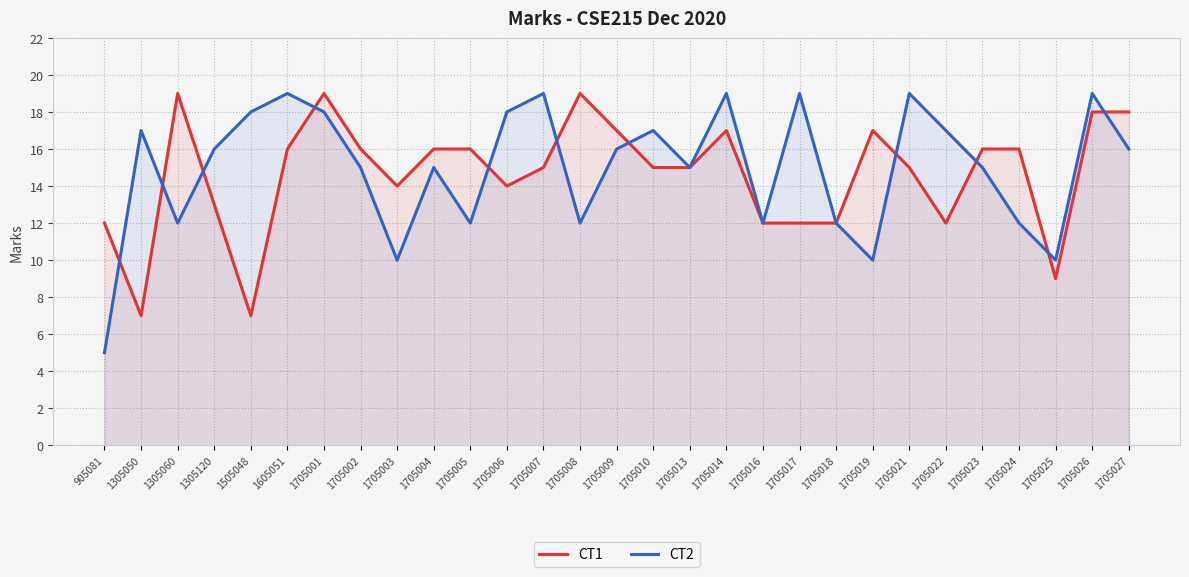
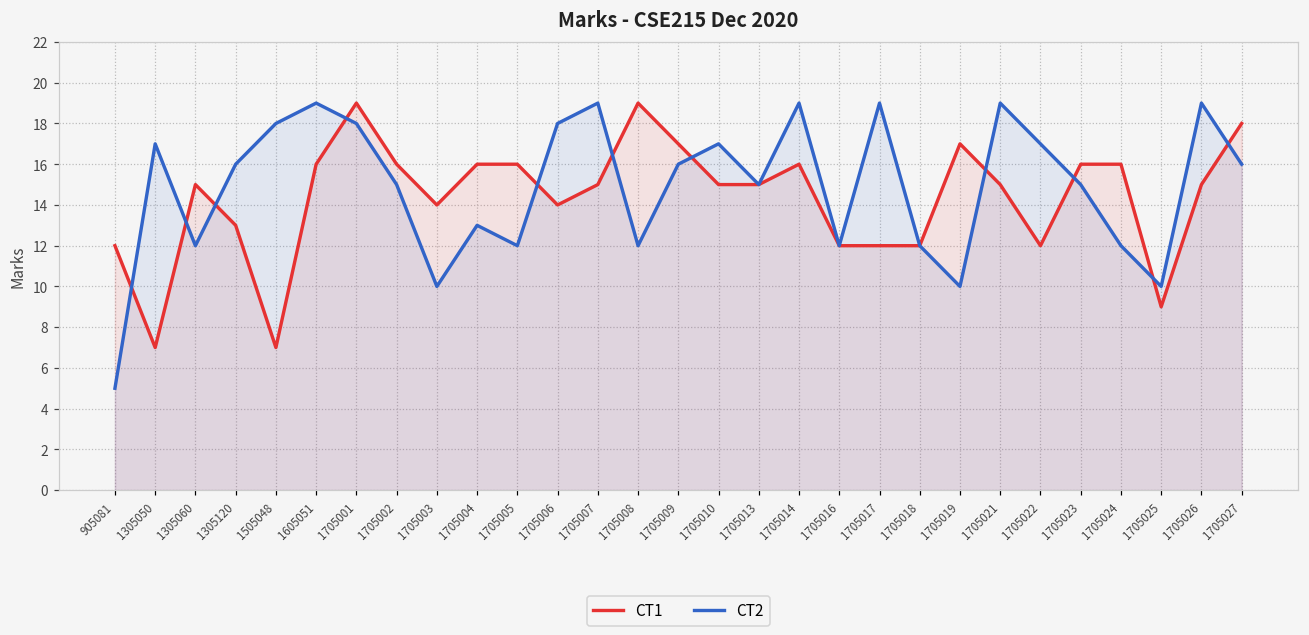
CT1, 1305060: 19 -> 15
CT2, 1705004: 15 -> 13
CT1, 1705014: 17 -> 16
CT1, 1705026: 18 -> 15
